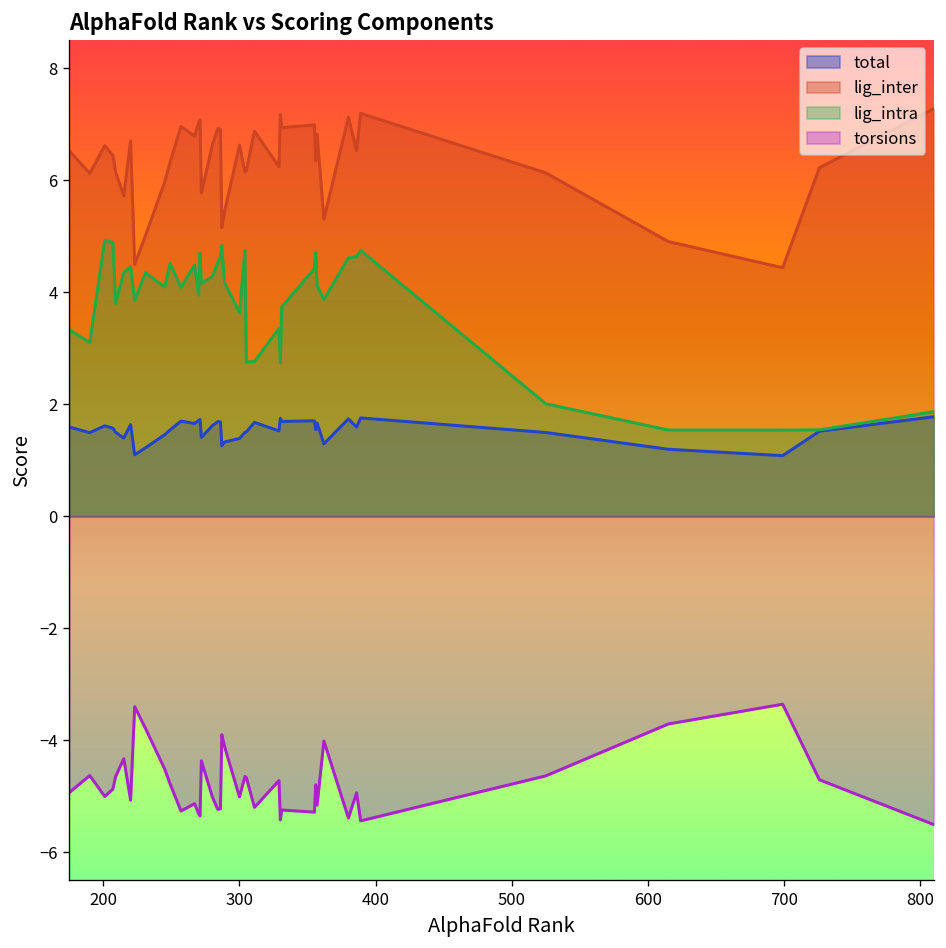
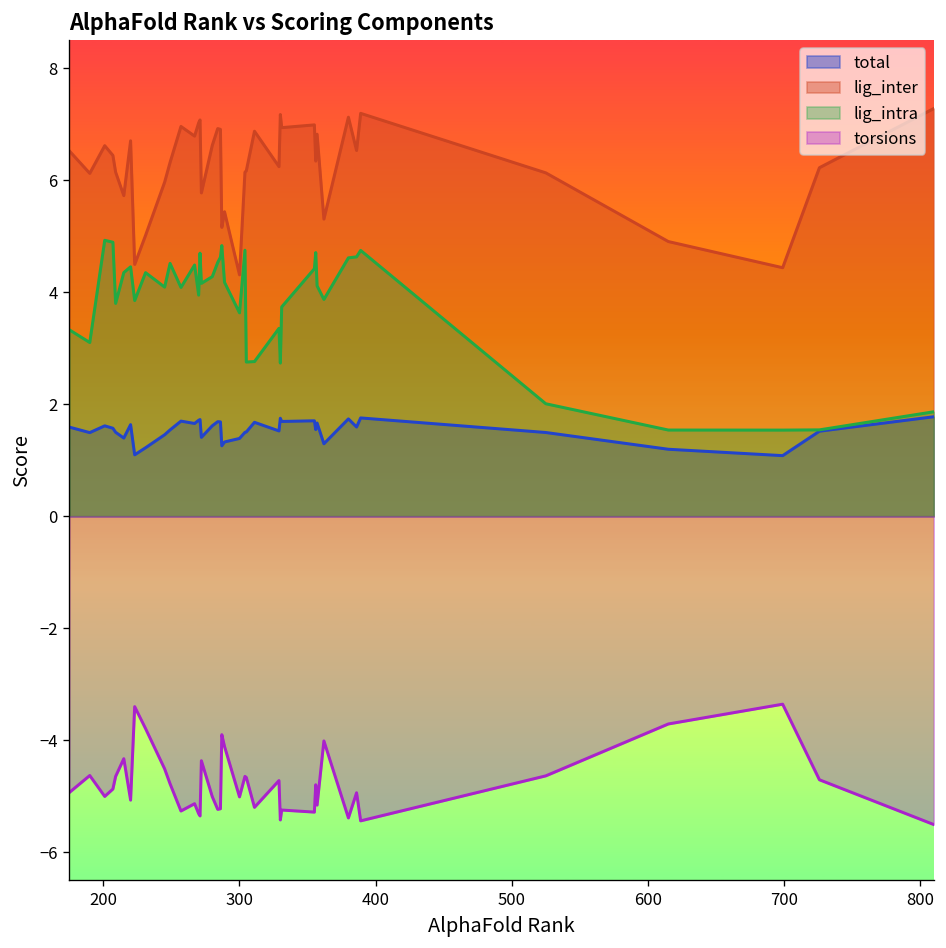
lig_inter, 300: 6.6 -> 4.3
